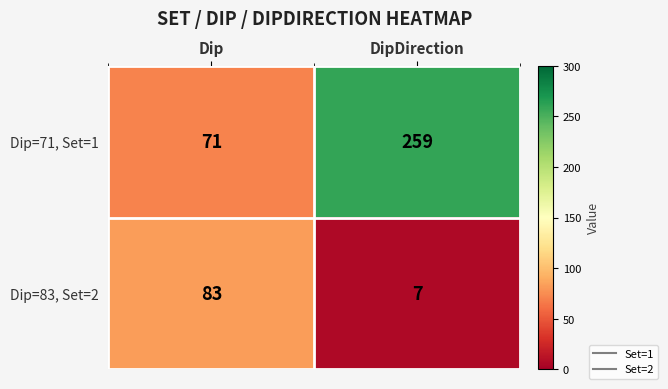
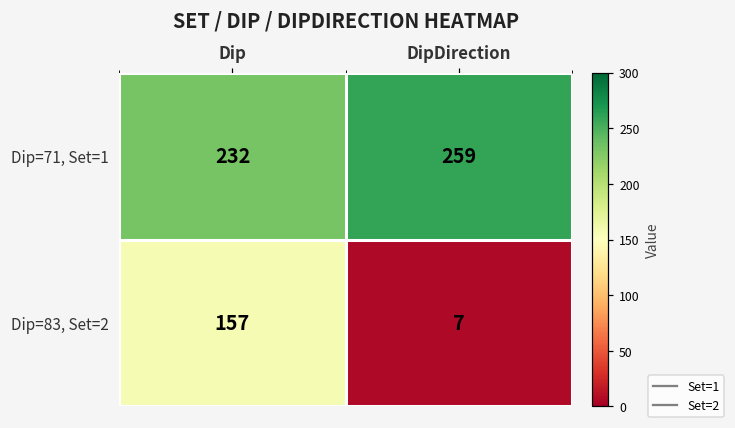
Dip=71, Set=1, Dip: 71 -> 232
Dip=83, Set=2, Dip: 83 -> 157
